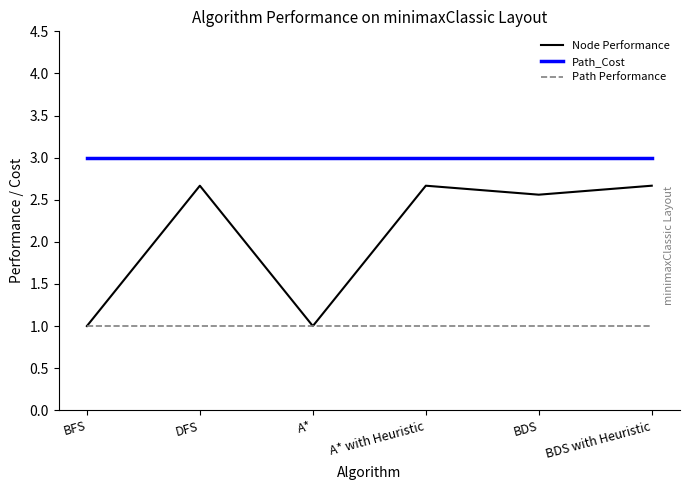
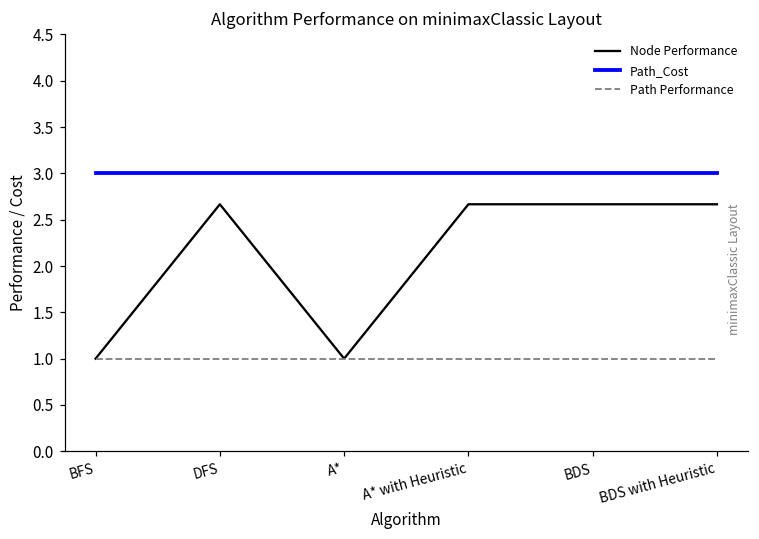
Node Performance, BDS: 2.6 -> 2.7
